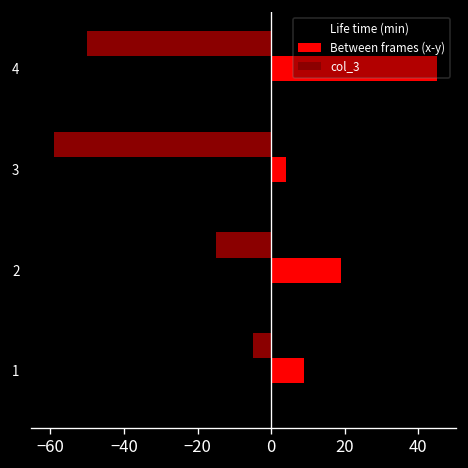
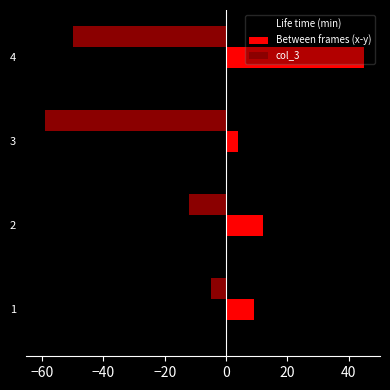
col_3, 2: -15 -> -12
Between frames (x-y), 2: 19 -> 12
